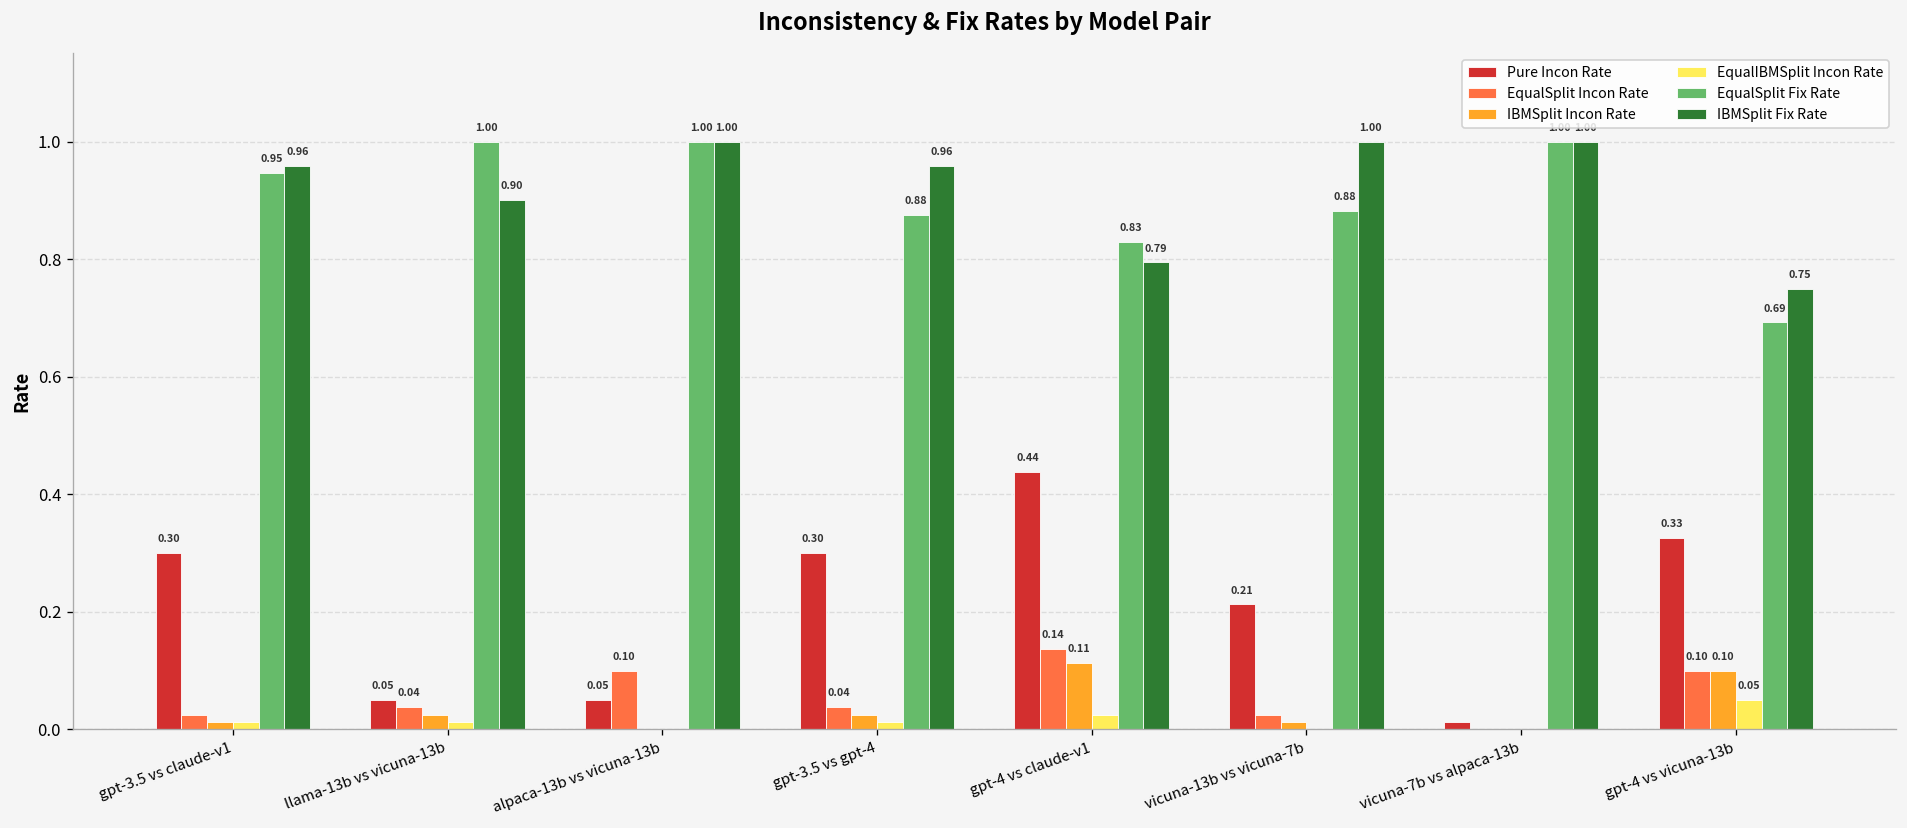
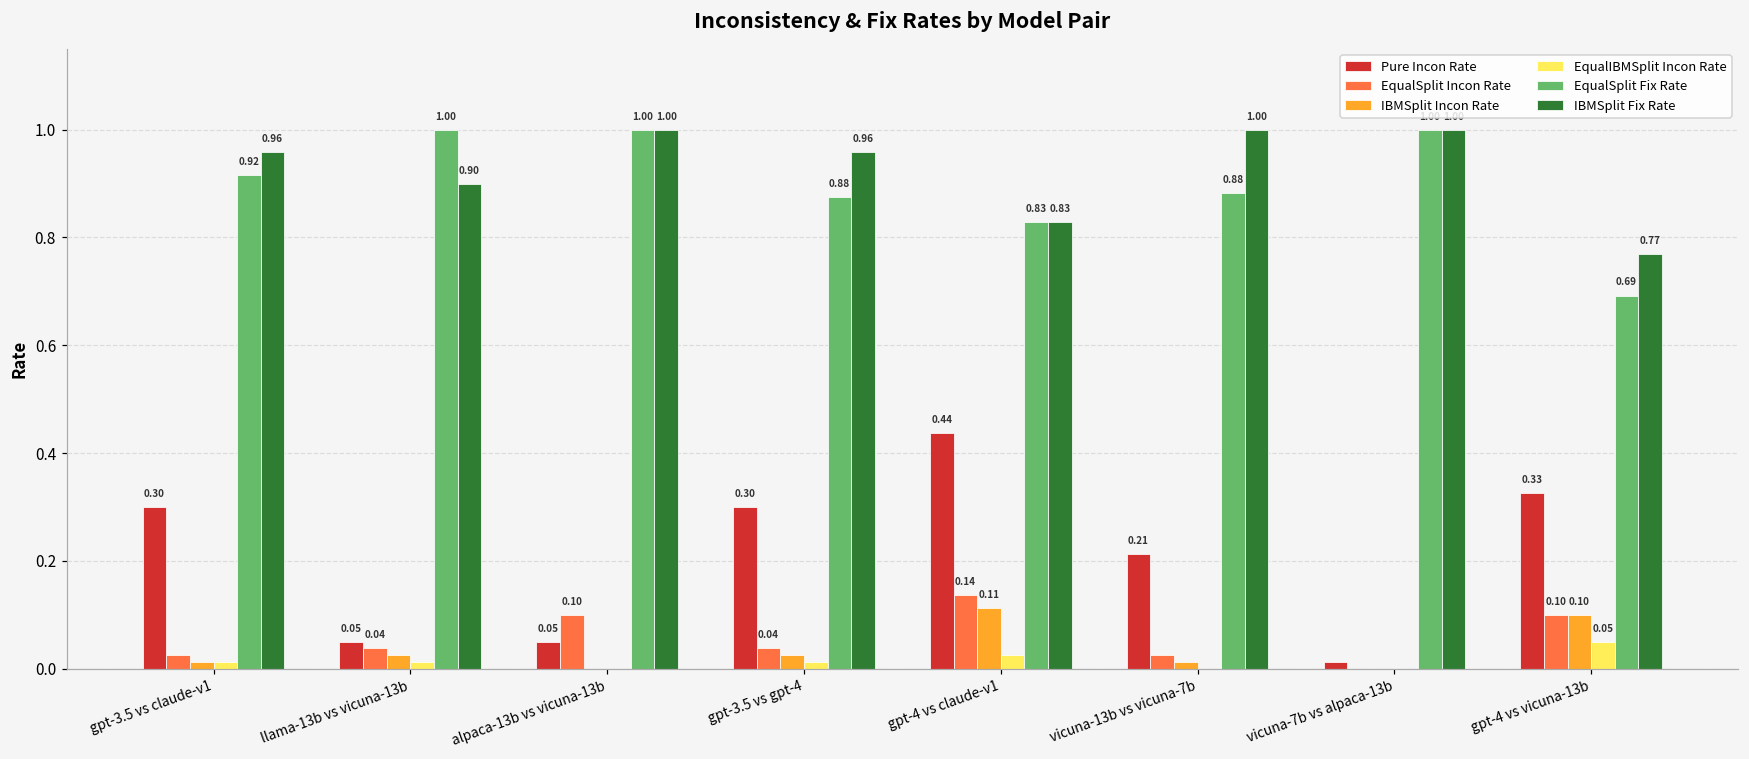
EqualSplit Fix Rate, gpt-3.5 vs claude-v1: 0.95 -> 0.92
IBMSplit Fix Rate, gpt-4 vs claude-v1: 0.79 -> 0.83
IBMSplit Fix Rate, gpt-4 vs vicuna-13b: 0.75 -> 0.77
